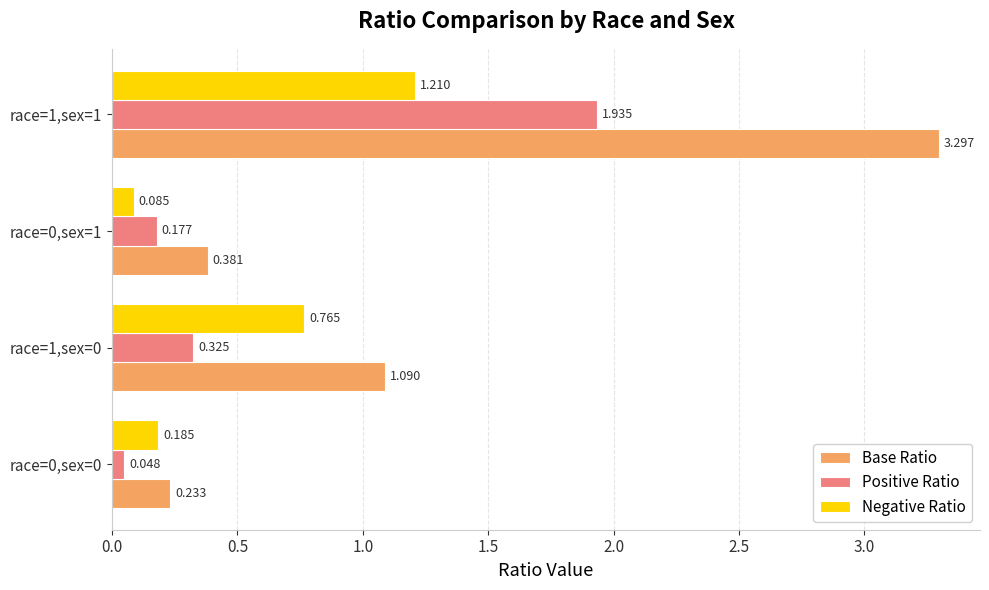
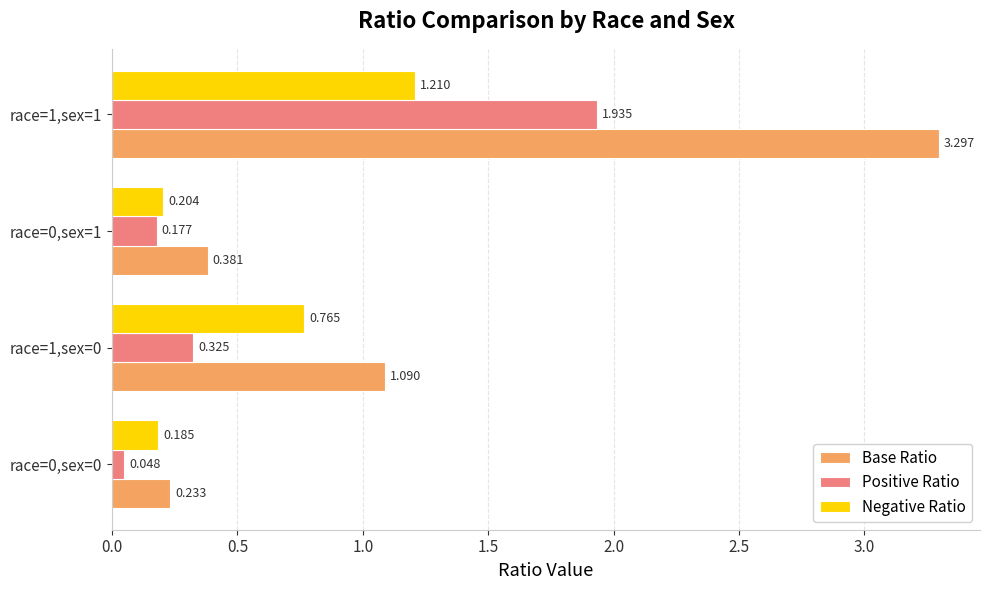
Negative Ratio, race=0,sex=1: 0.085 -> 0.204
